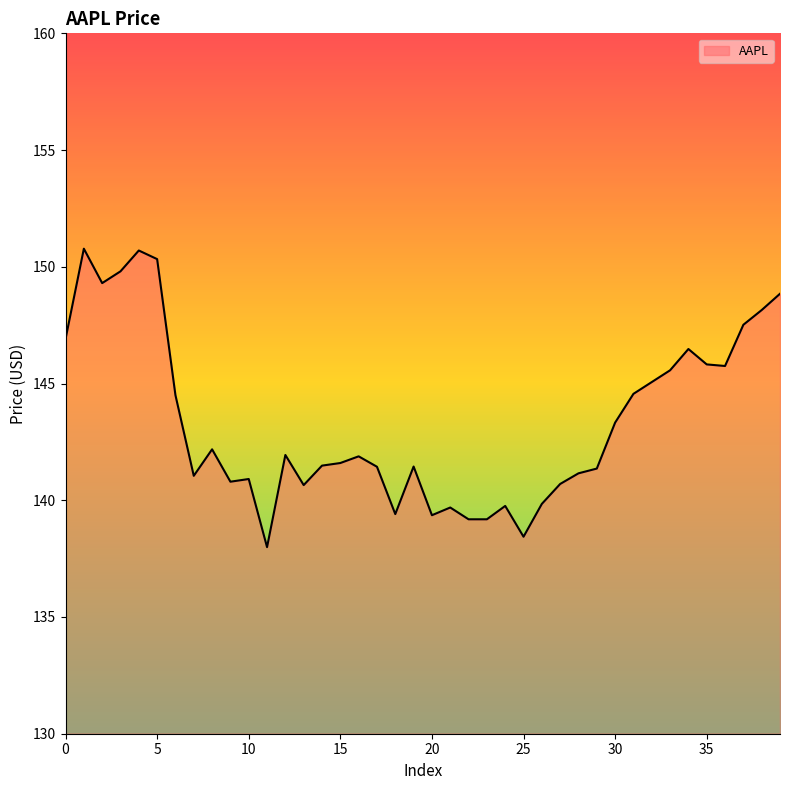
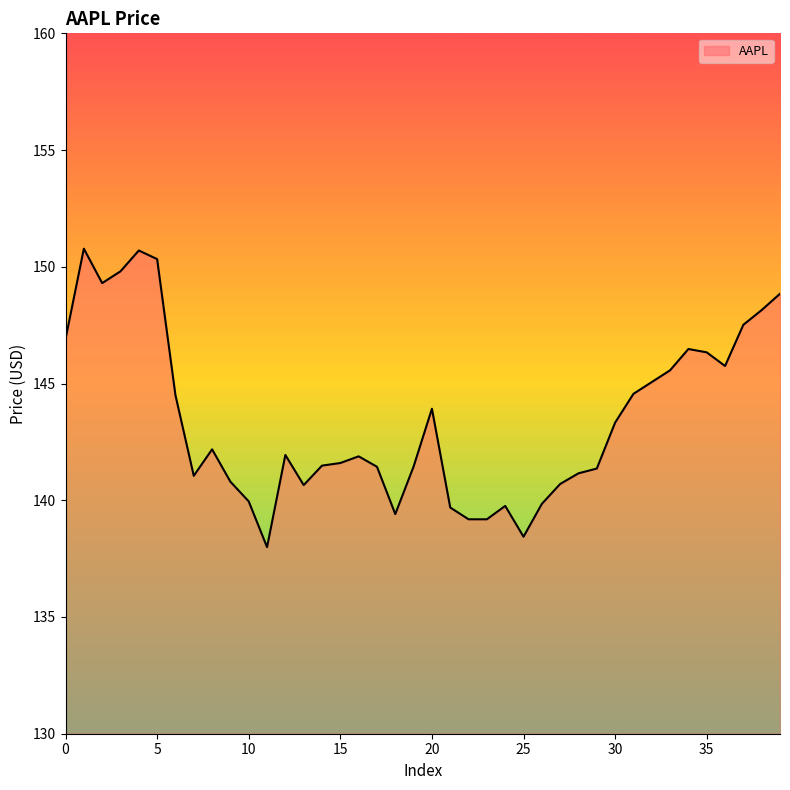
10: 140.9 -> 140.0
20: 139.4 -> 143.9
35: 145.8 -> 146.3
